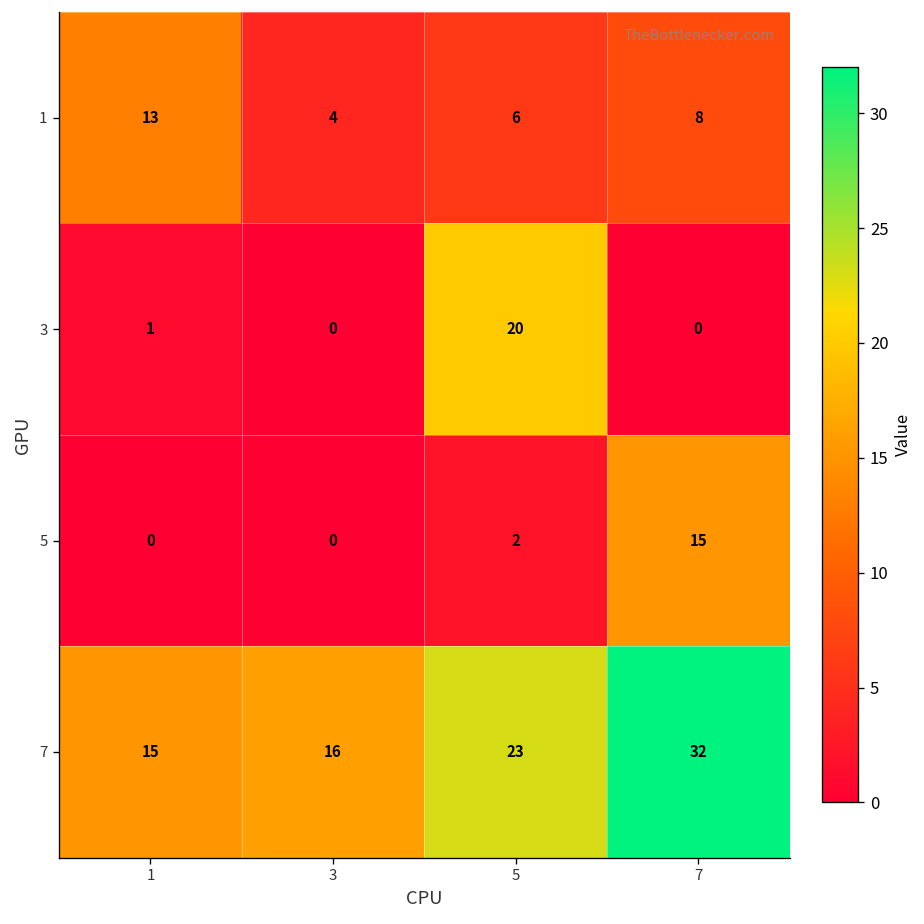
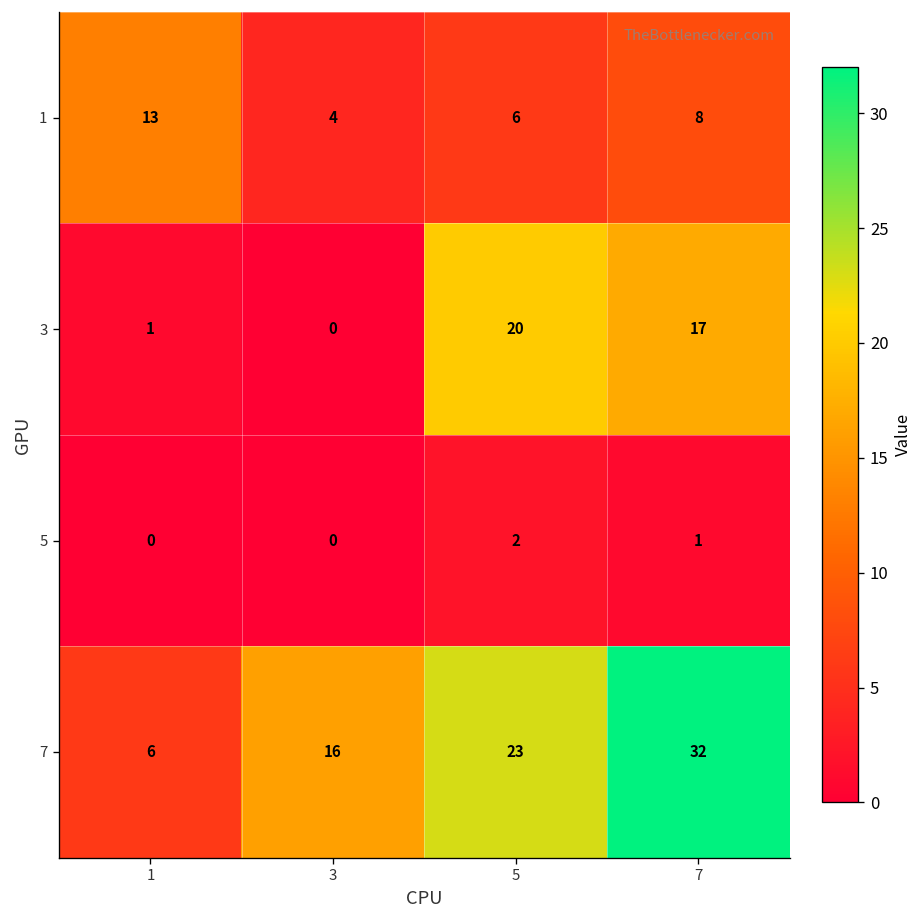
3, 7: 0 -> 17
5, 7: 15 -> 1
7, 1: 15 -> 6
